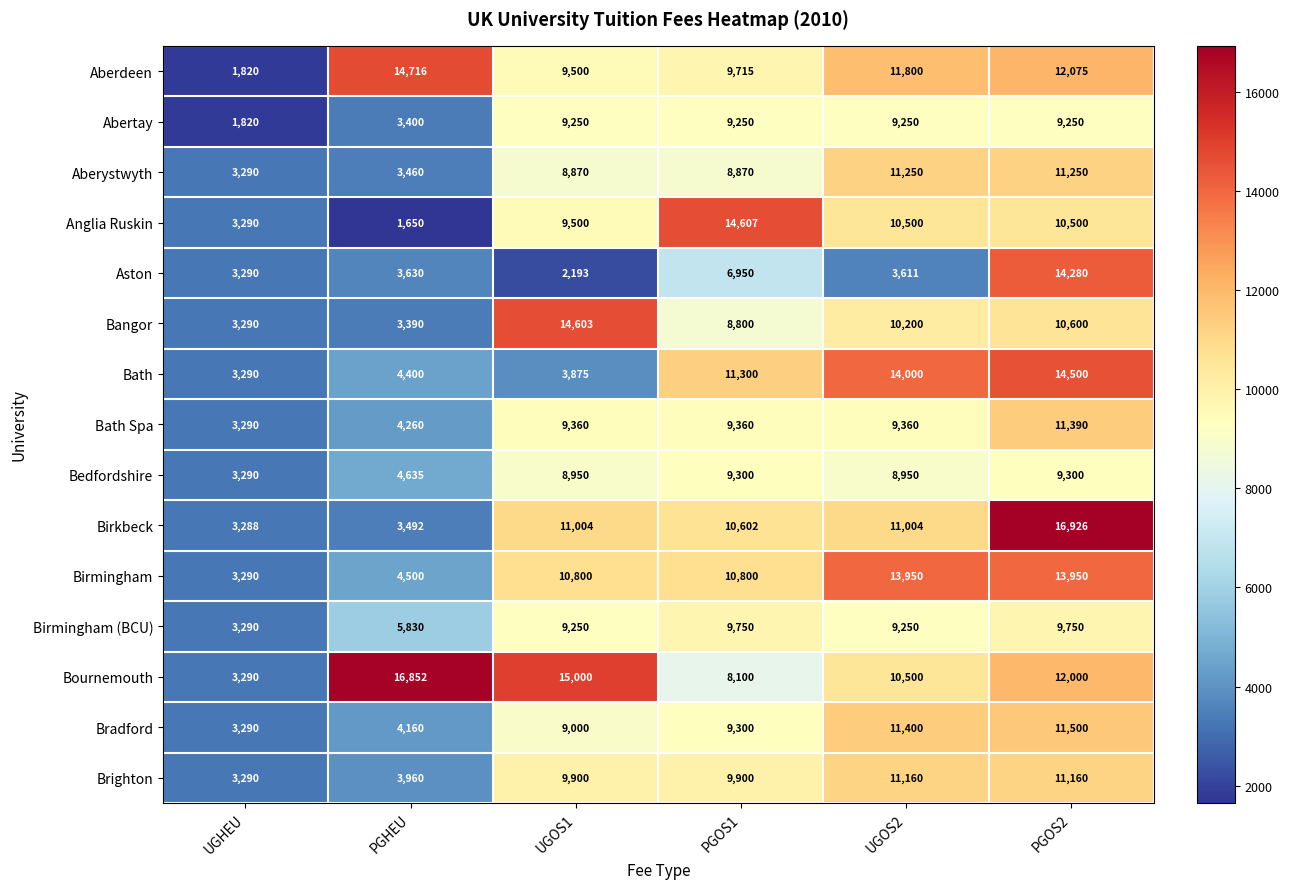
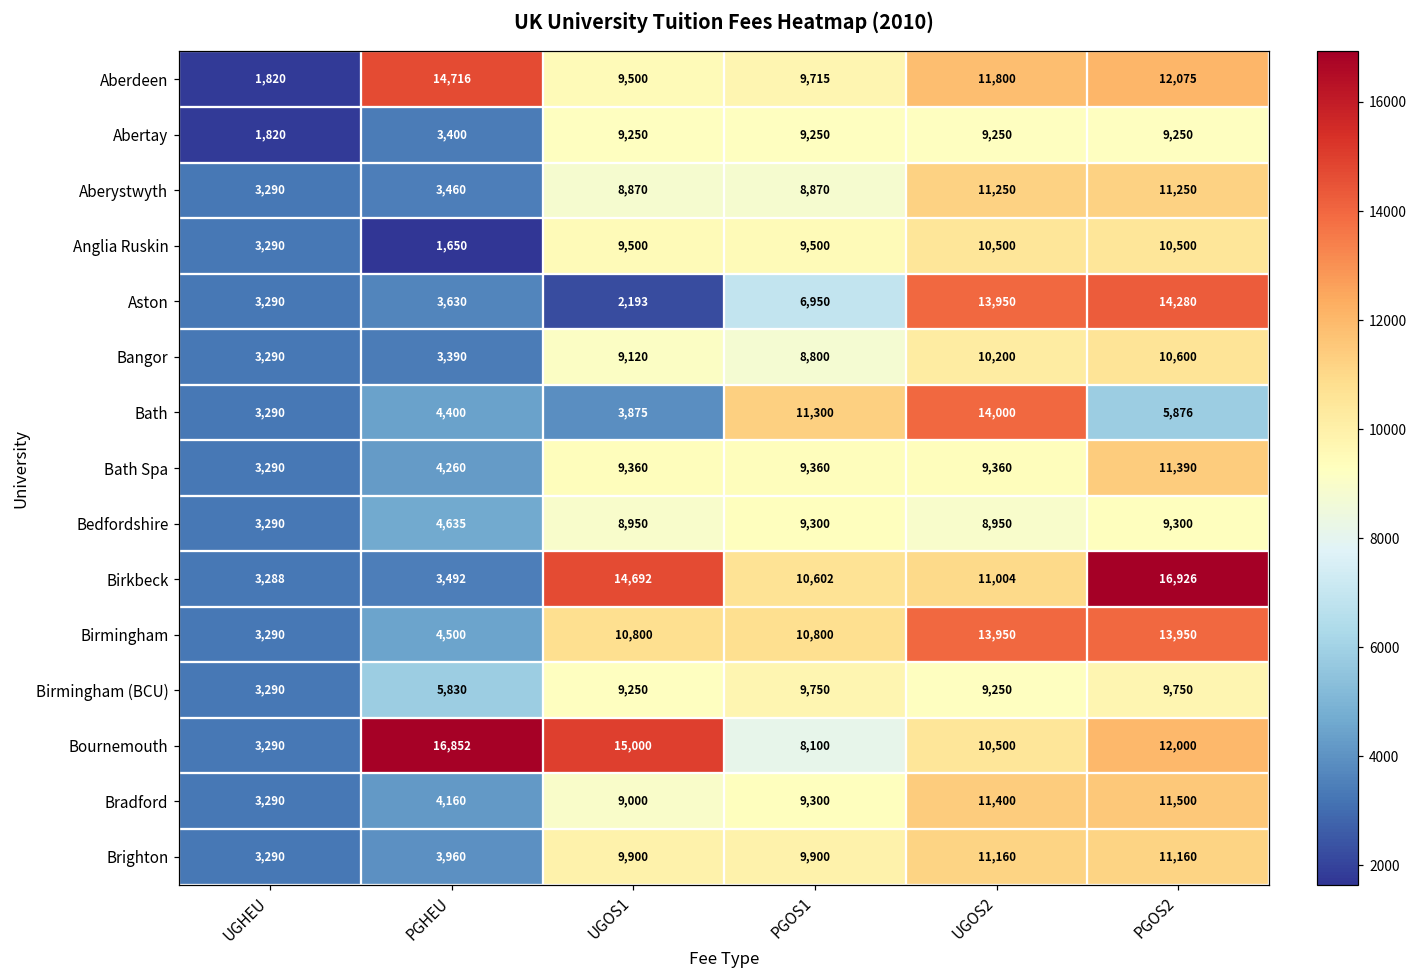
Anglia Ruskin, PGOS1: 14,607 -> 9,500
Aston, UGOS2: 3,611 -> 13,950
Bangor, UGOS1: 14,603 -> 9,120
Bath, PGOS2: 14,500 -> 5,876
Birkbeck, UGOS1: 11,004 -> 14,692
